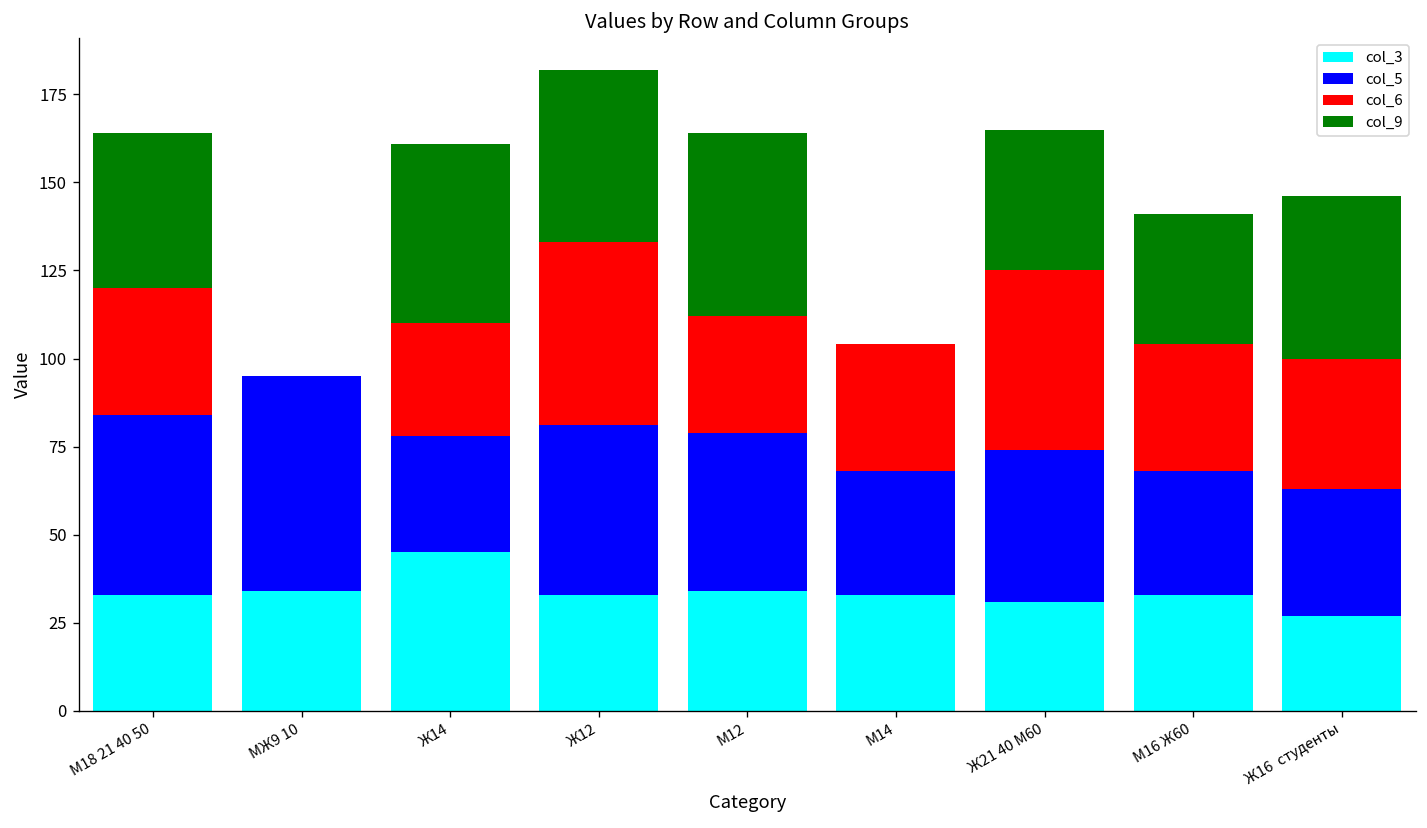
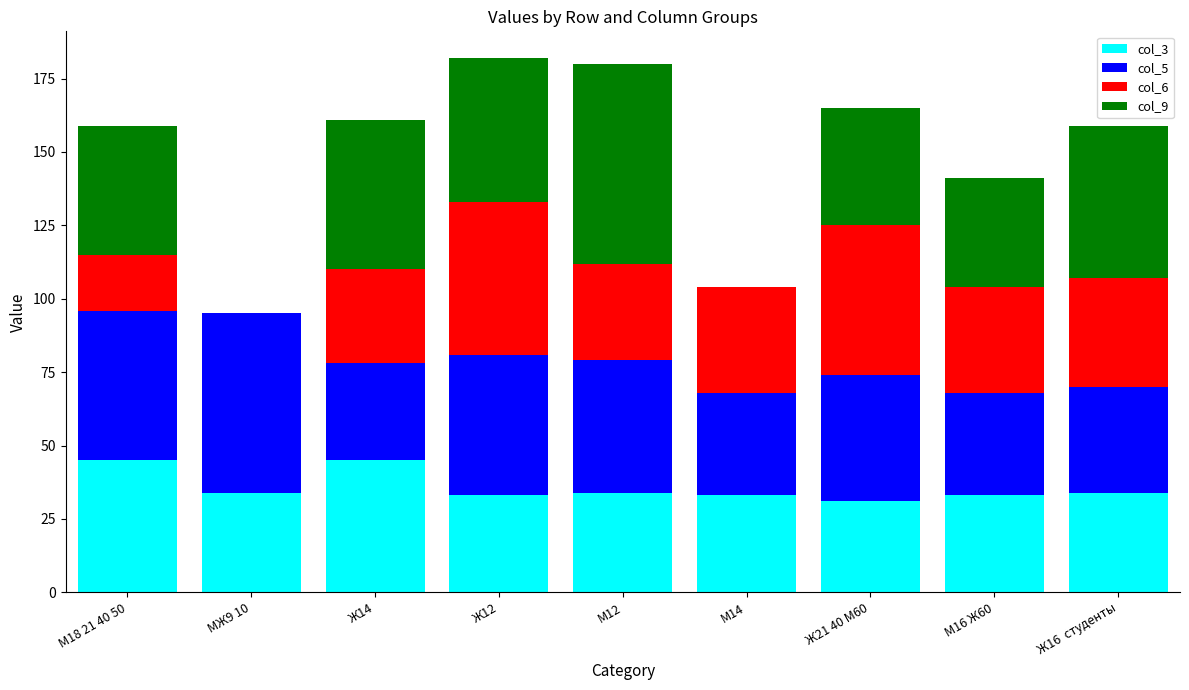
col_3, М18 21 40 50: 33 -> 45
col_6, М18 21 40 50: 36 -> 19
col_9, М12: 52 -> 68
col_3, Ж16 студенты: 27 -> 34
col_9, Ж16 студенты: 46 -> 52
